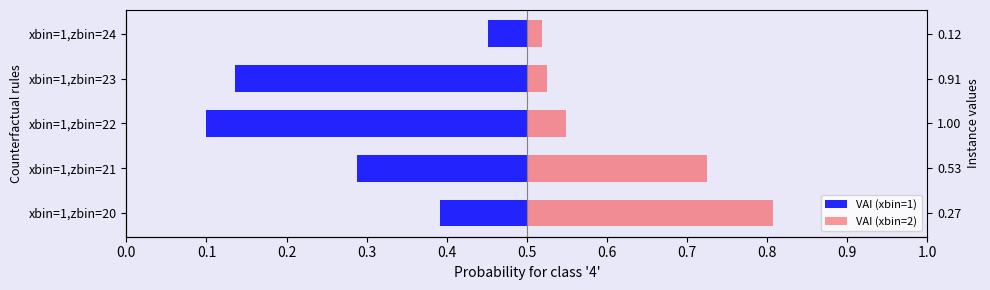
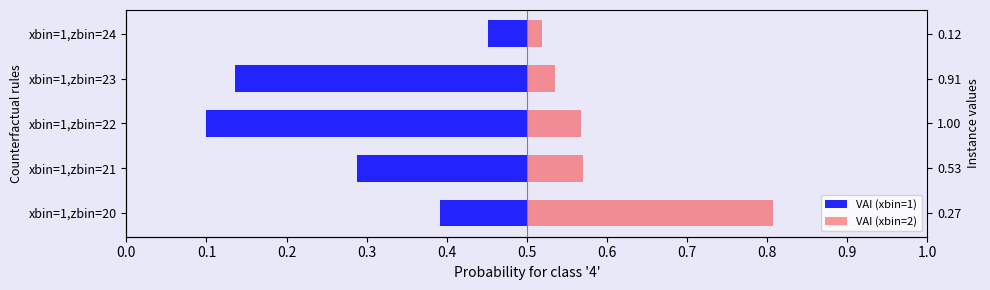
VAI (xbin=2), xbin=1,zbin=23: 0.02 -> 0.03
VAI (xbin=2), xbin=1,zbin=22: 0.05 -> 0.07
VAI (xbin=2), xbin=1,zbin=21: 0.23 -> 0.07
